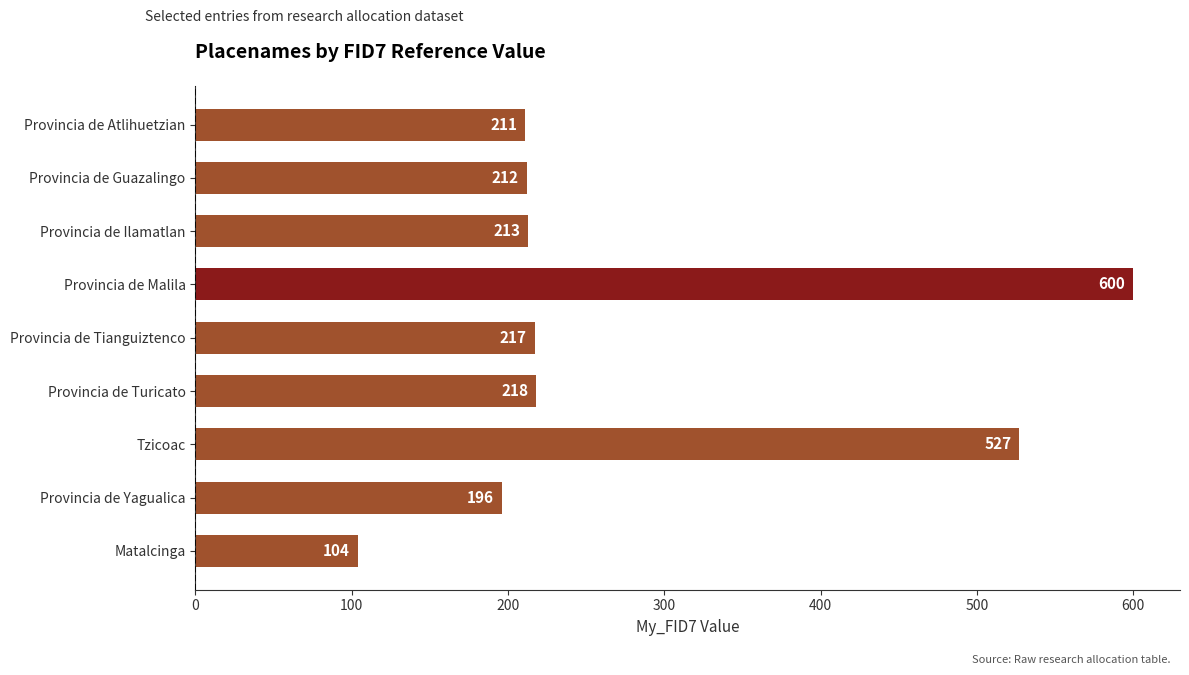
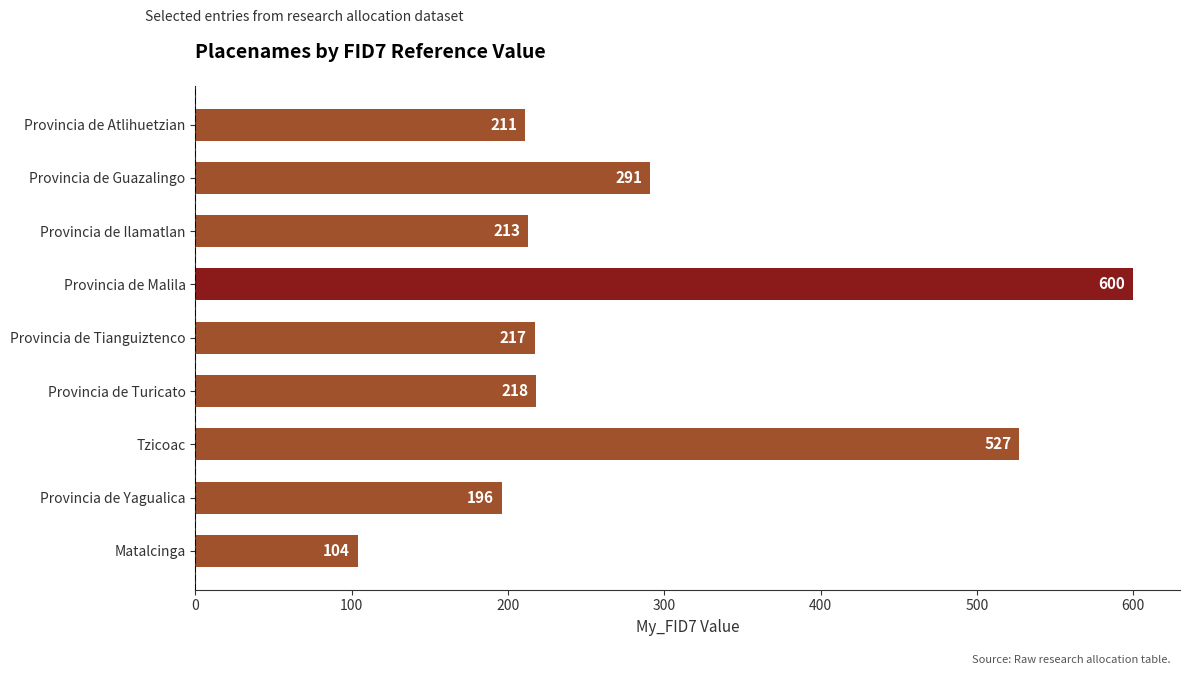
Provincia de Guazalingo: 212 -> 291
